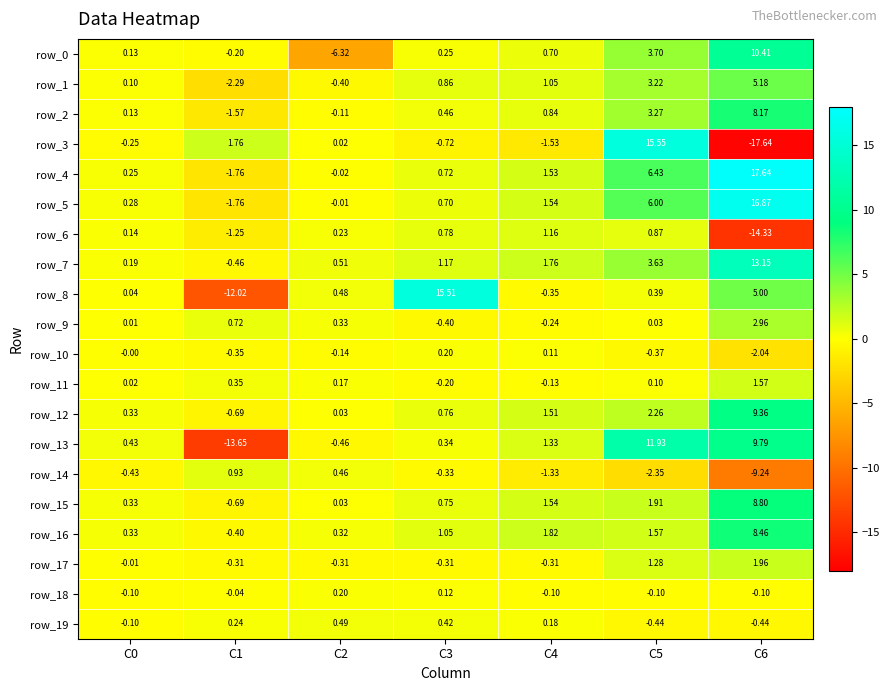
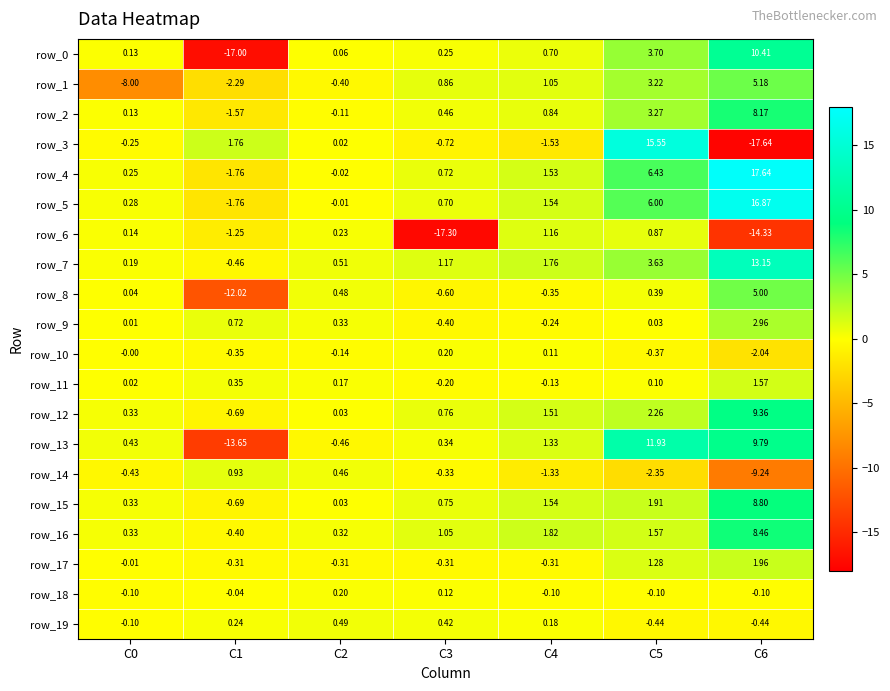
row_0, C1: -0.20 -> -17.00
row_0, C2: -6.32 -> 0.06
row_1, C0: 0.10 -> -8.00
row_6, C3: 0.78 -> -17.30
row_8, C3: 15.51 -> -0.60
